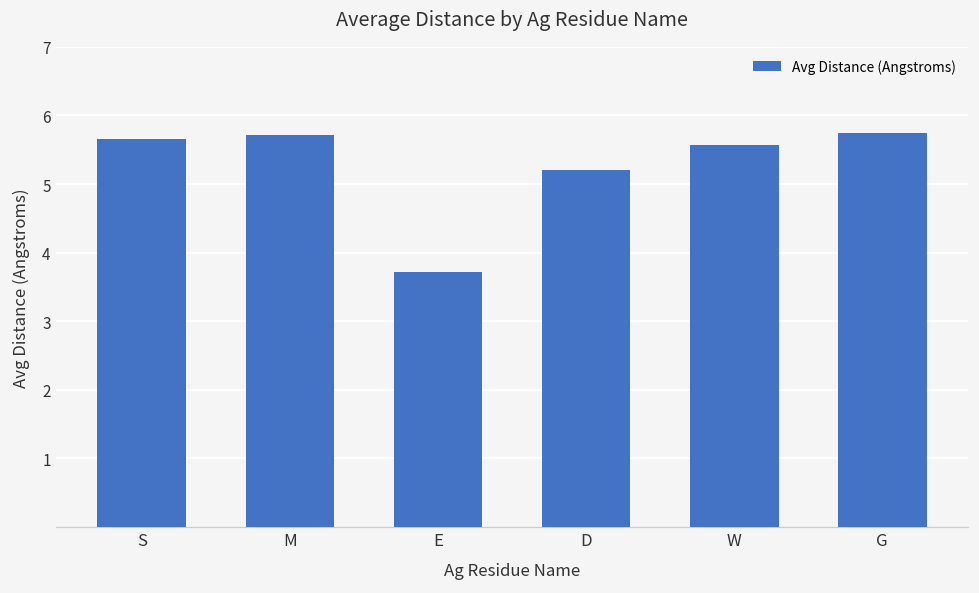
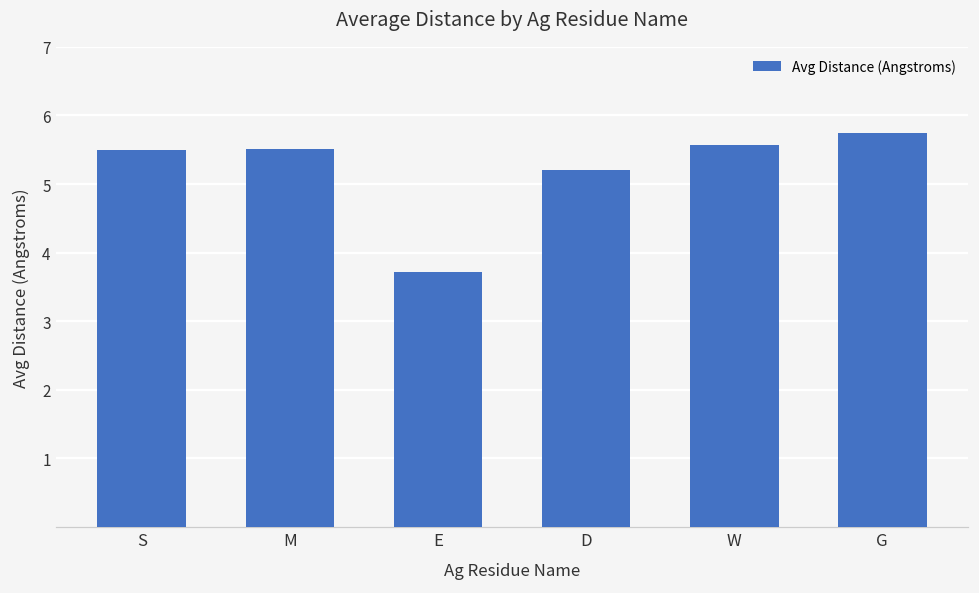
S: 5.7 -> 5.5
M: 5.7 -> 5.5
